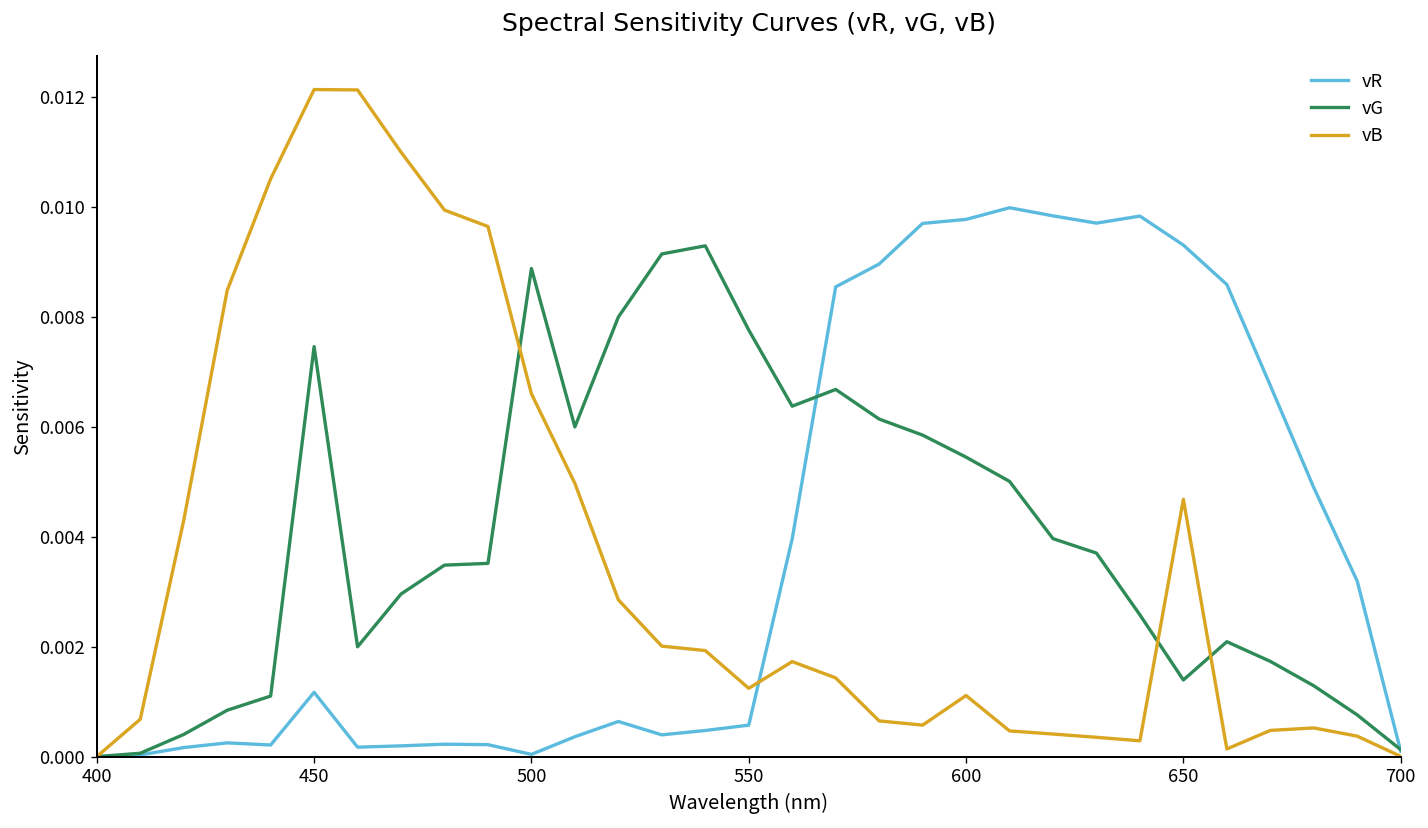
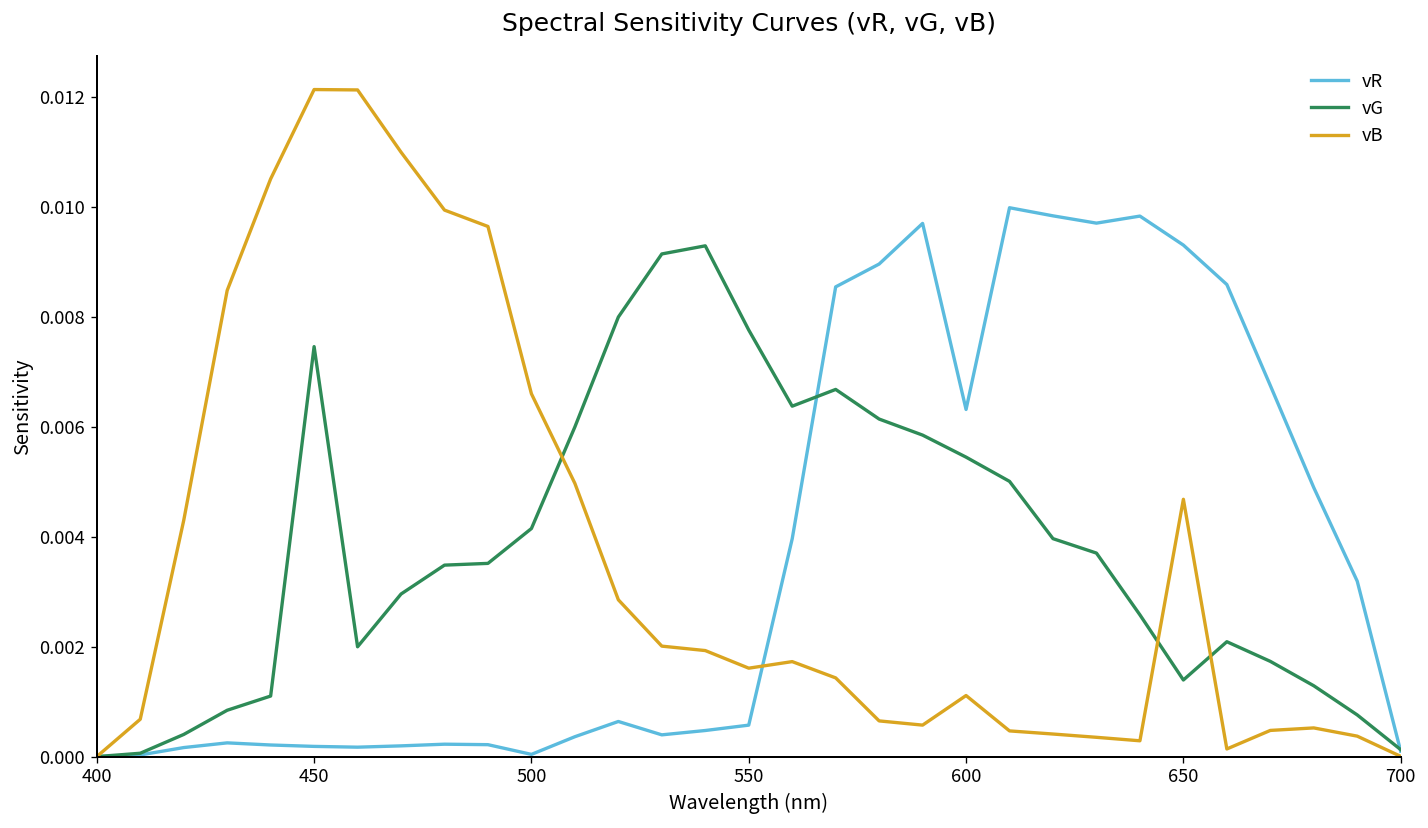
vR, 450: 0.0012 -> 0.0002
vG, 500: 0.0089 -> 0.0042
vB, 550: 0.0012 -> 0.0016
vR, 600: 0.0098 -> 0.0063
